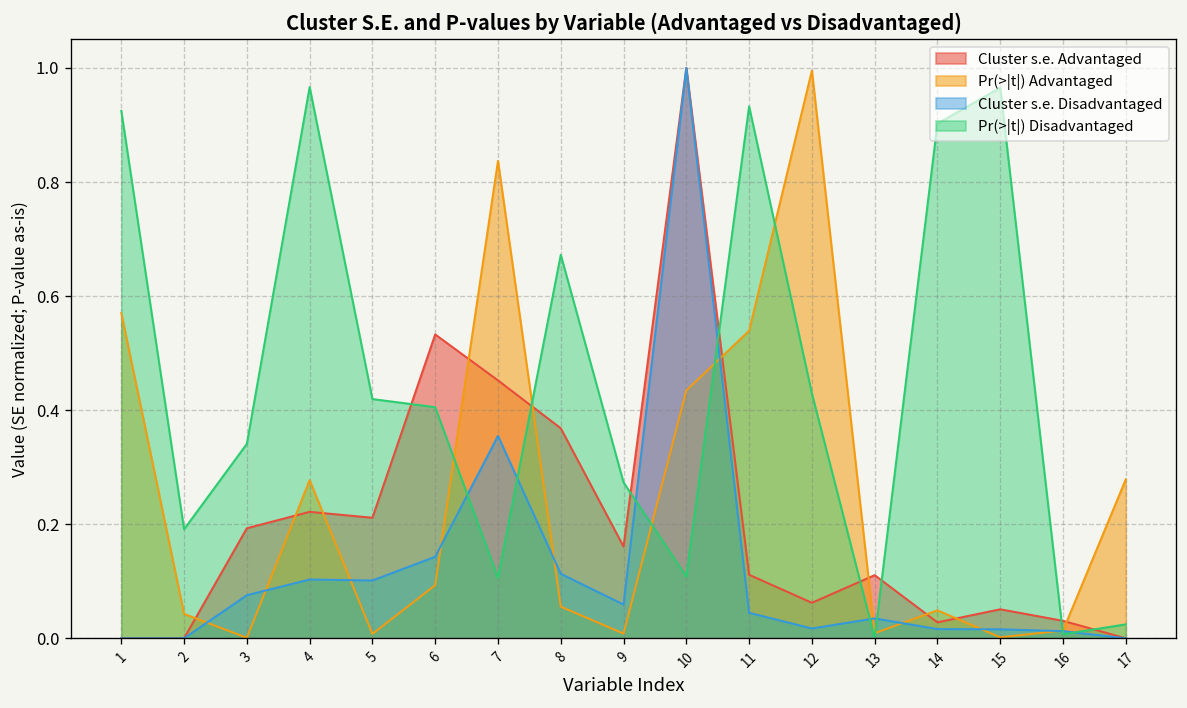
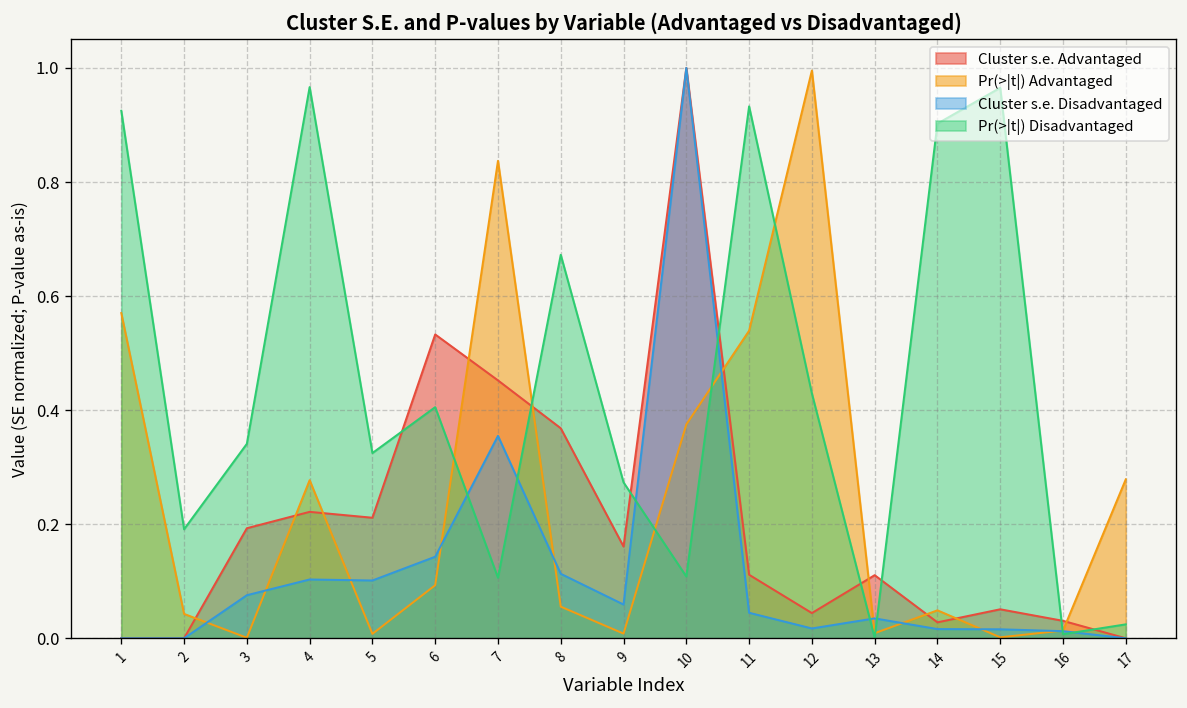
Pr(>|t|) Disadvantaged, 5: 0.42 -> 0.32
Pr(>|t|) Advantaged, 10: 0.43 -> 0.37
Cluster s.e. Advantaged, 12: 0.06 -> 0.04
